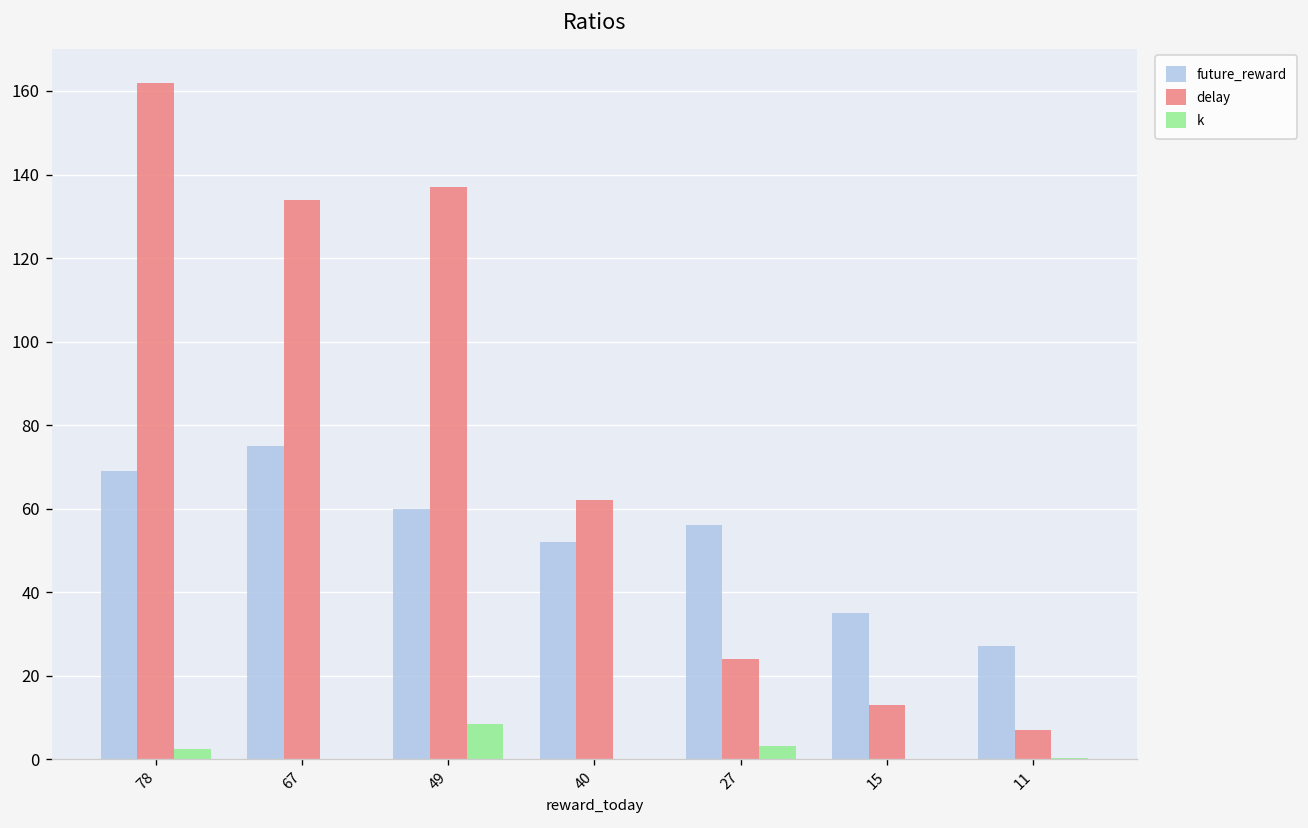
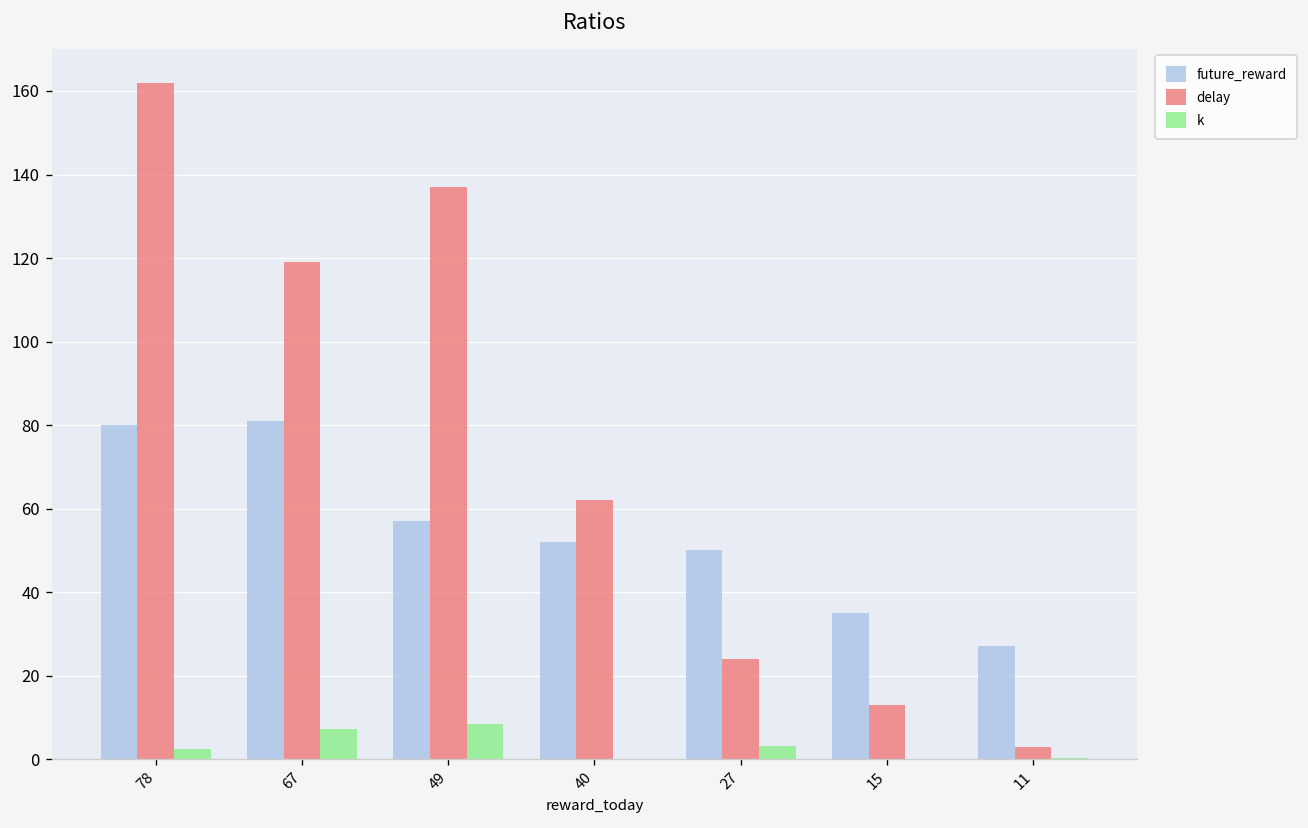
future_reward, 78: 69 -> 80
future_reward, 67: 75 -> 81
delay, 67: 134 -> 119
k, 67: 0 -> 7
future_reward, 49: 60 -> 57
future_reward, 27: 56 -> 50
delay, 11: 7 -> 3
